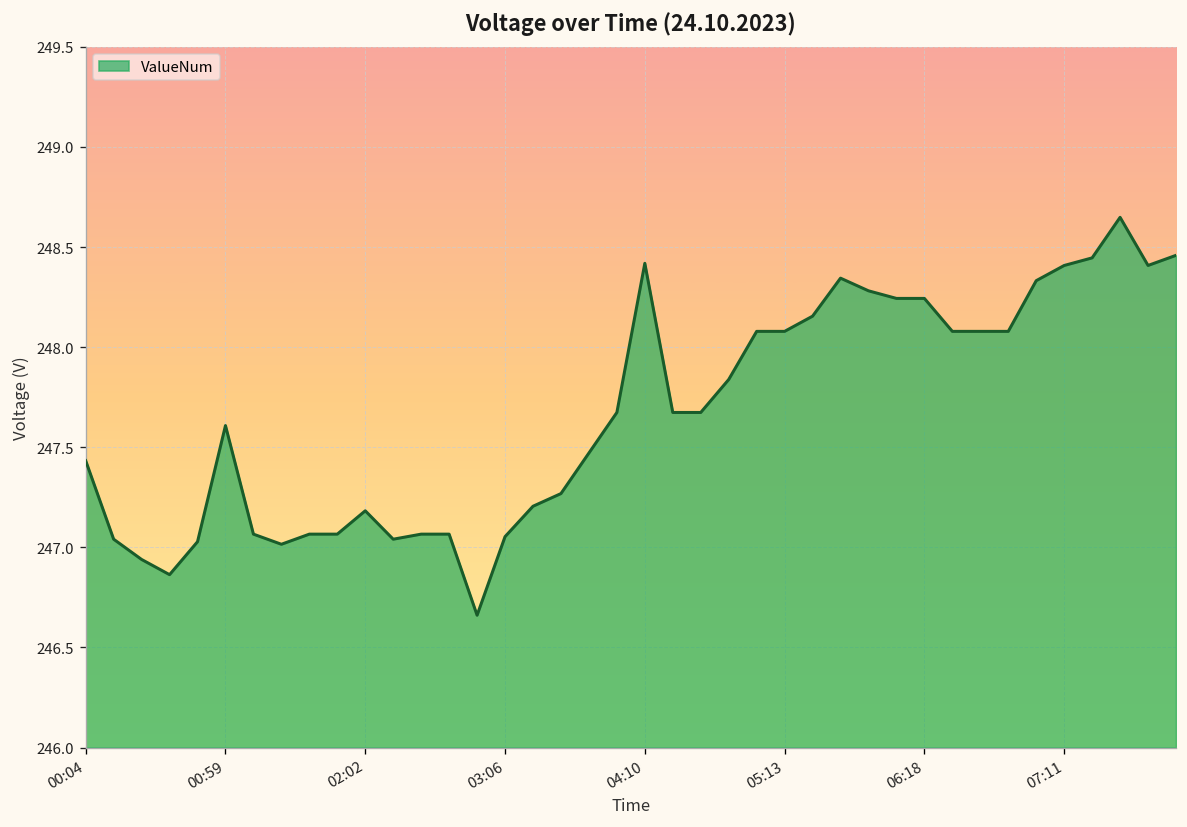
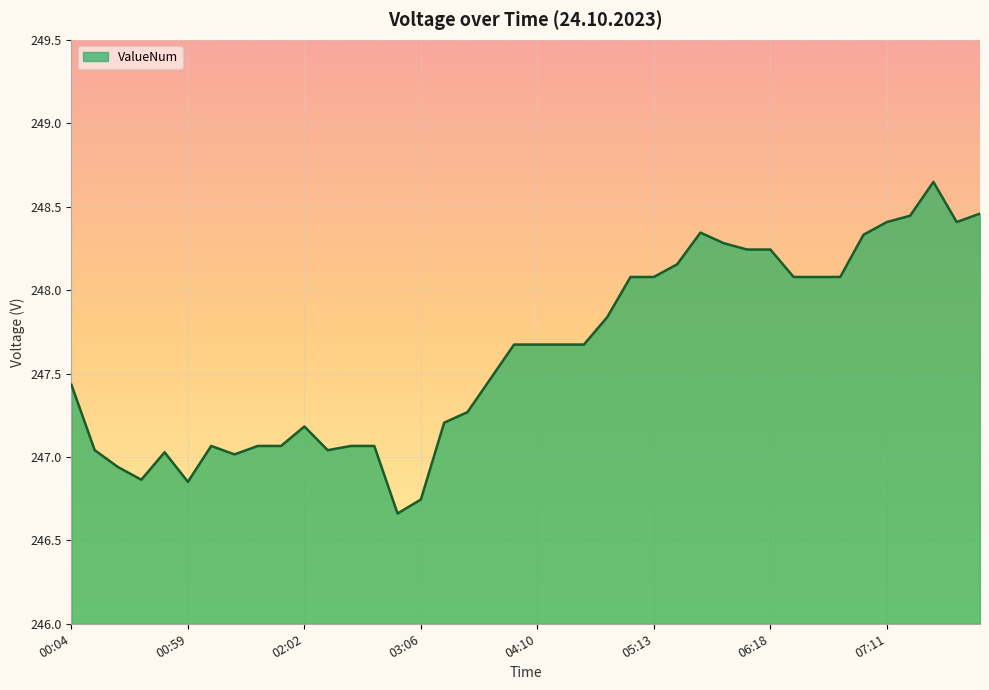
00:59: 247.61 -> 246.85
03:06: 247.05 -> 246.75
04:10: 248.42 -> 247.67
